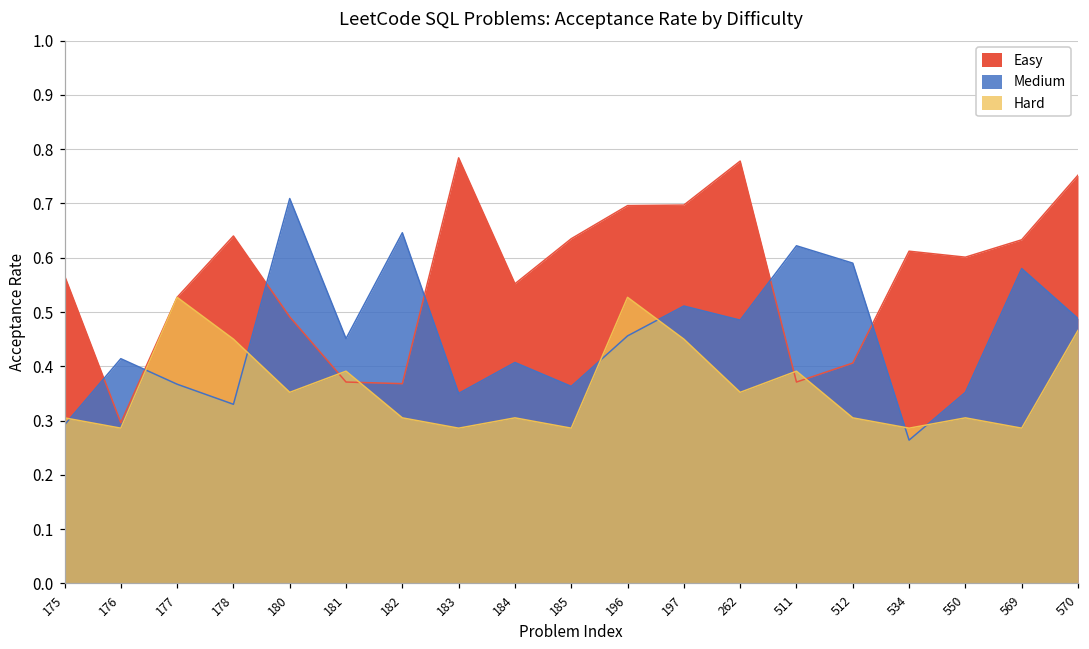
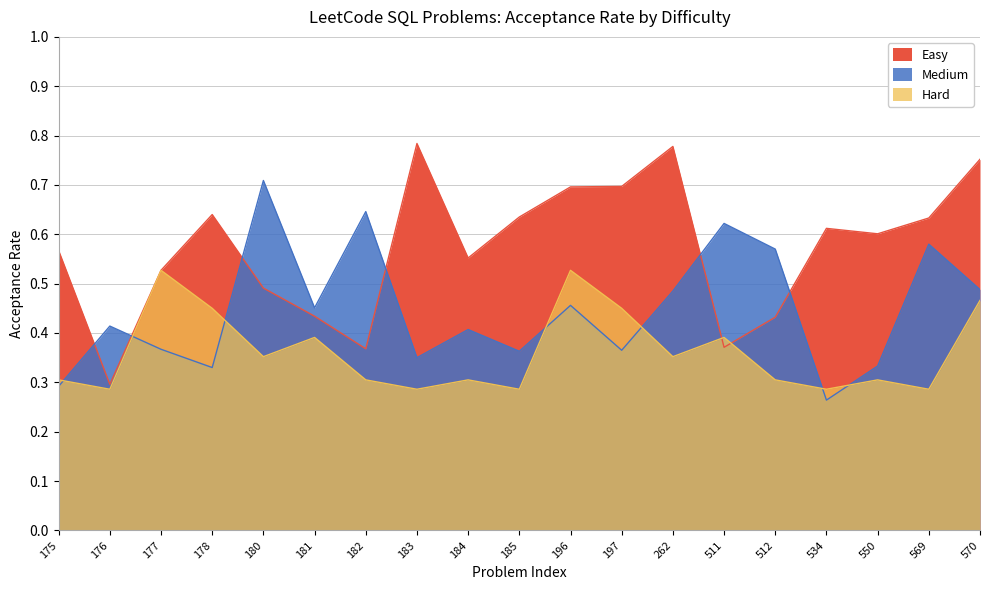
Easy, 181: 0.37 -> 0.43
Medium, 197: 0.51 -> 0.37
Easy, 512: 0.41 -> 0.43
Medium, 512: 0.59 -> 0.57
Medium, 550: 0.35 -> 0.33
